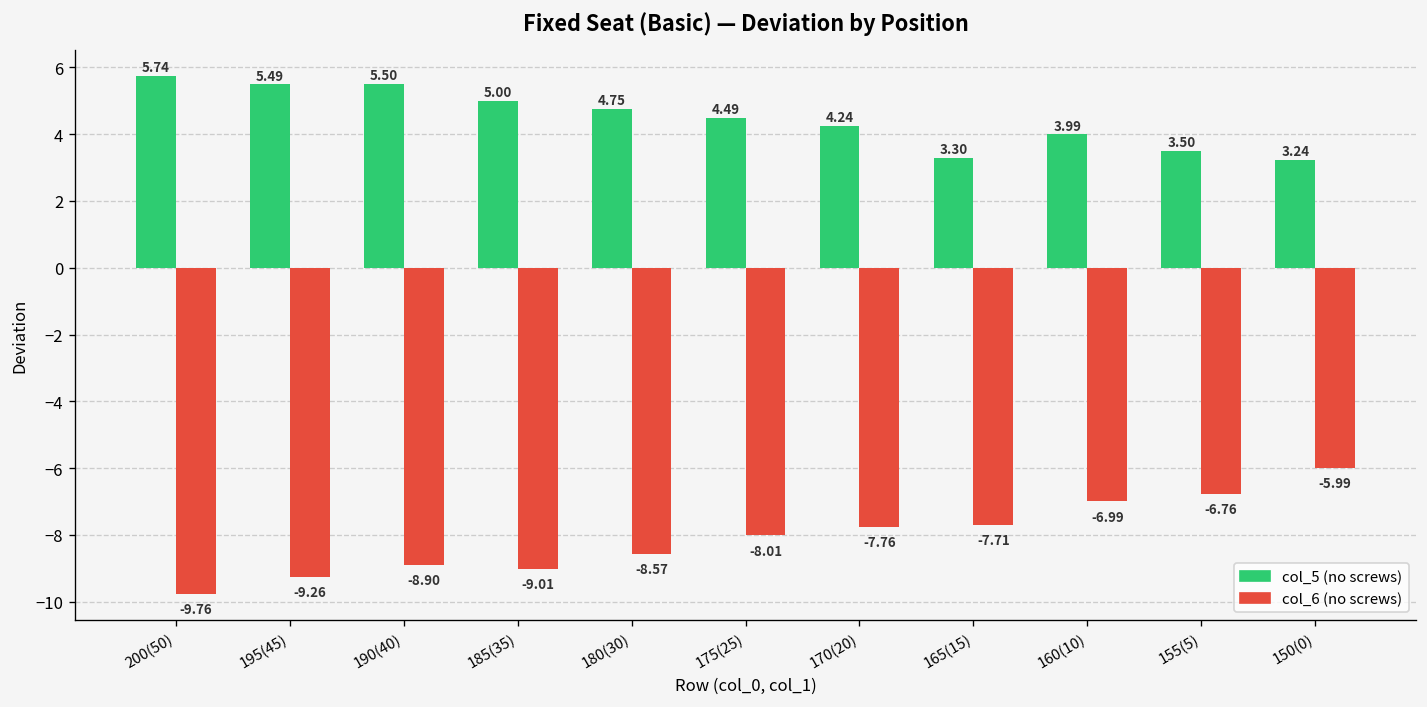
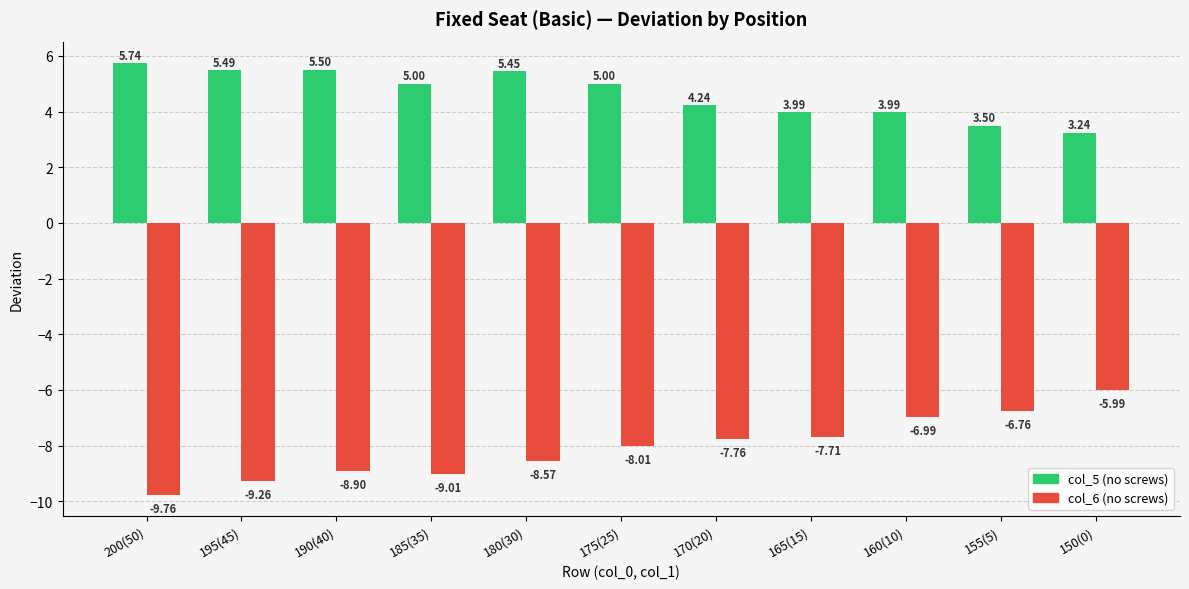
col_5 (no screws), 180(30): 4.75 -> 5.45
col_5 (no screws), 175(25): 4.49 -> 5.00
col_5 (no screws), 165(15): 3.30 -> 3.99
